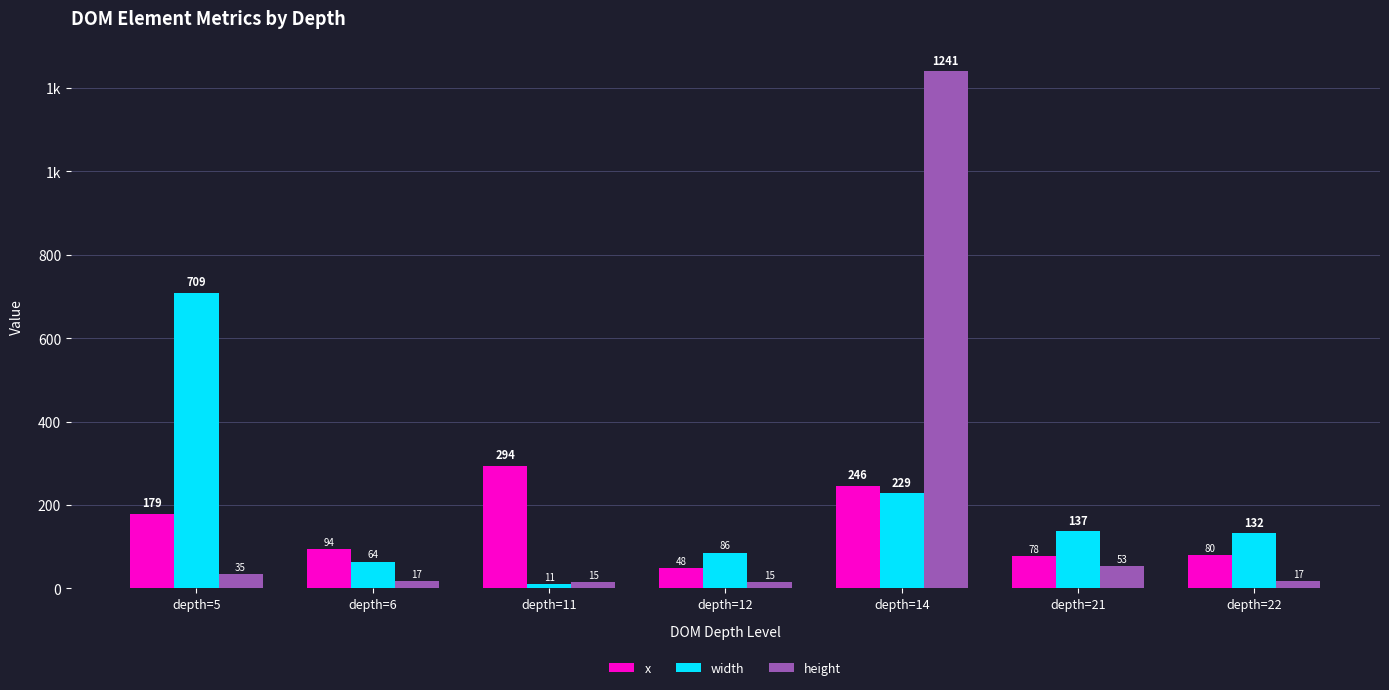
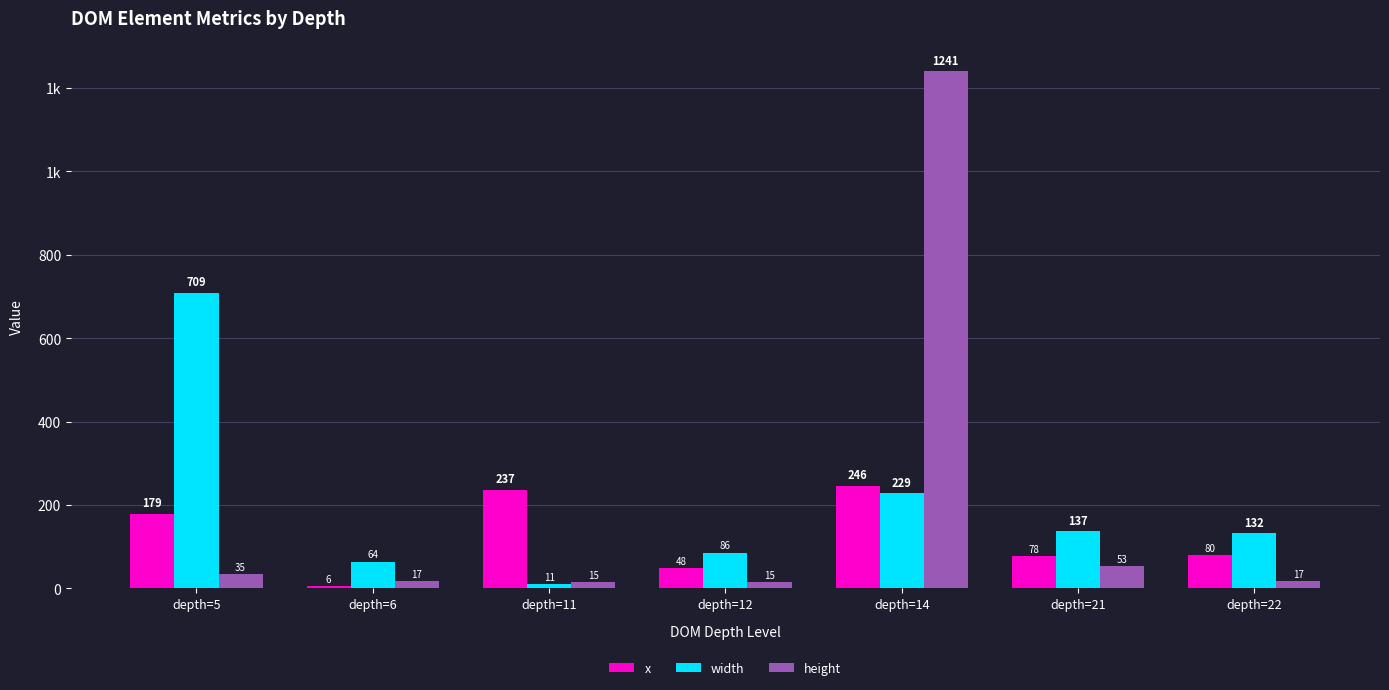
x, depth=6: 94 -> 6
x, depth=11: 294 -> 237
